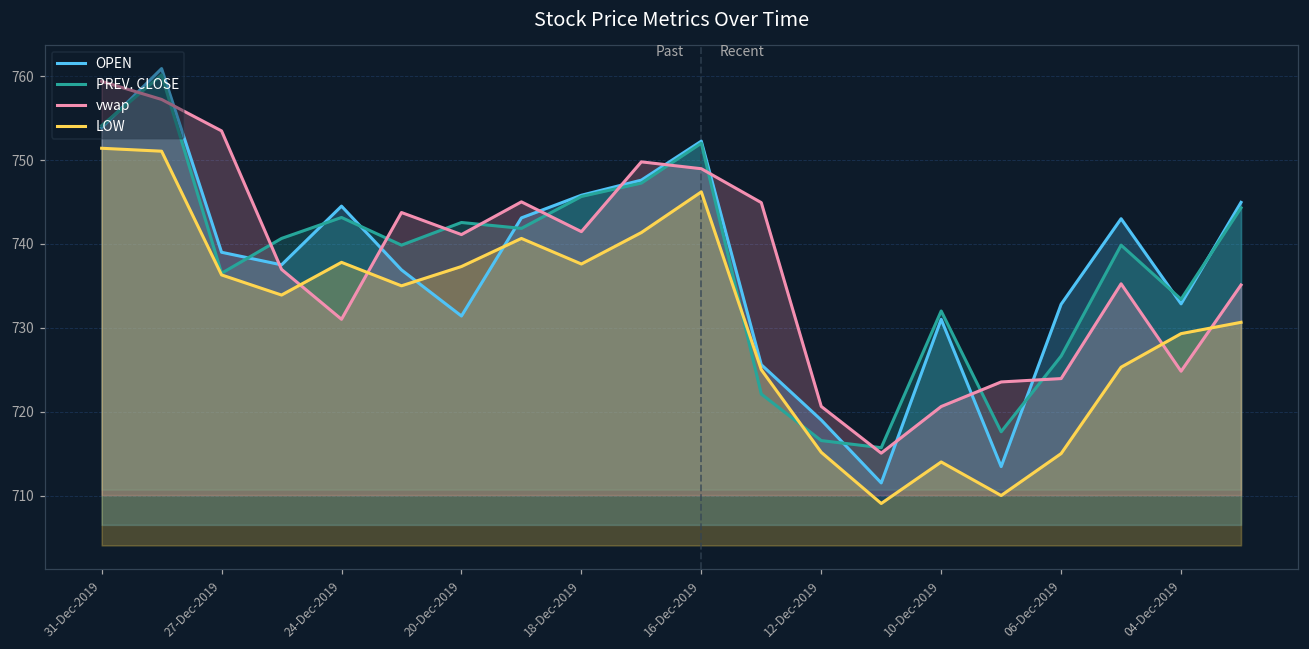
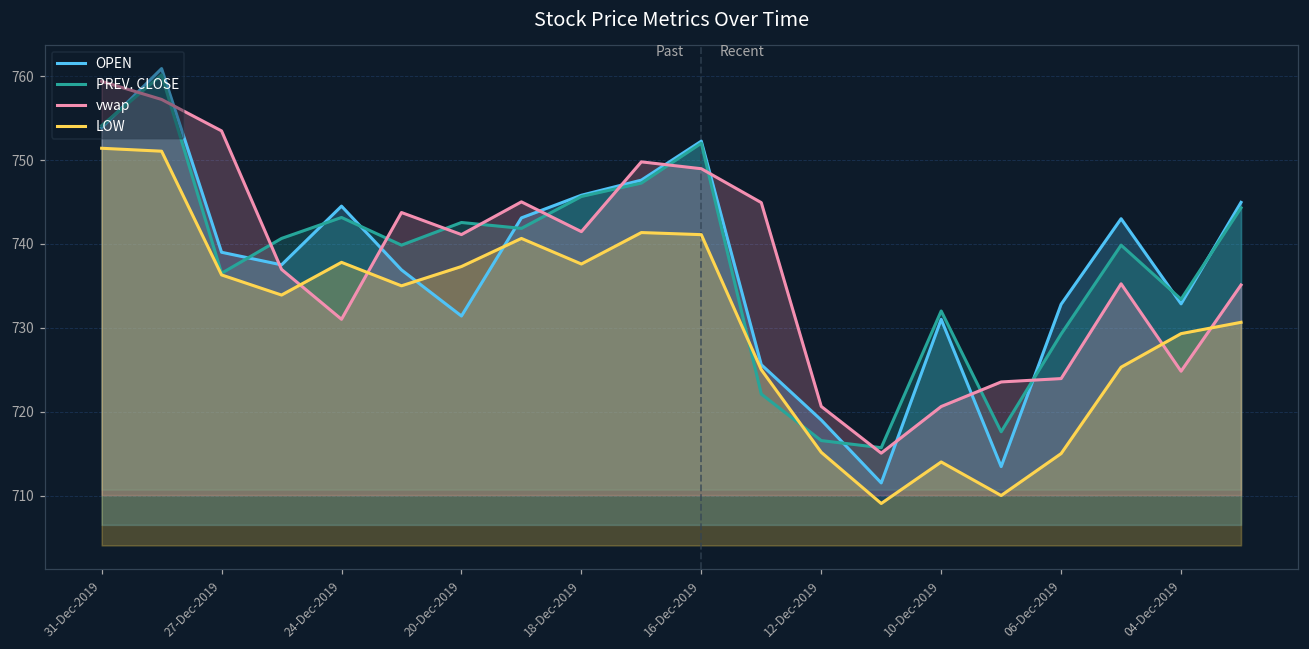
LOW, 16-Dec-2019: 746 -> 741
PREV. CLOSE, 06-Dec-2019: 727 -> 729
